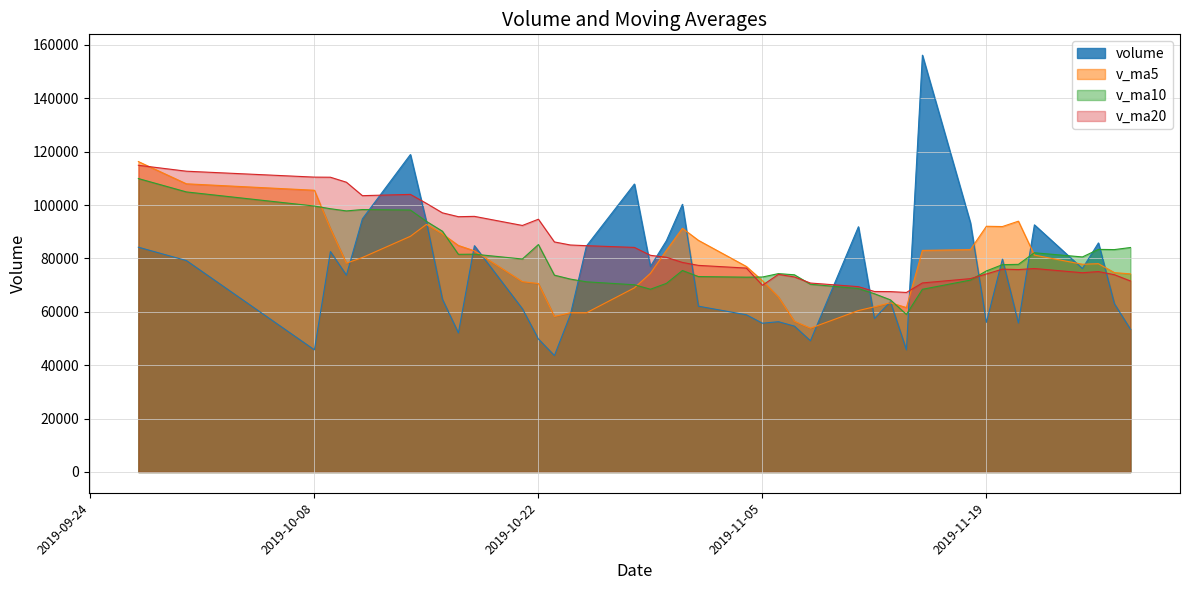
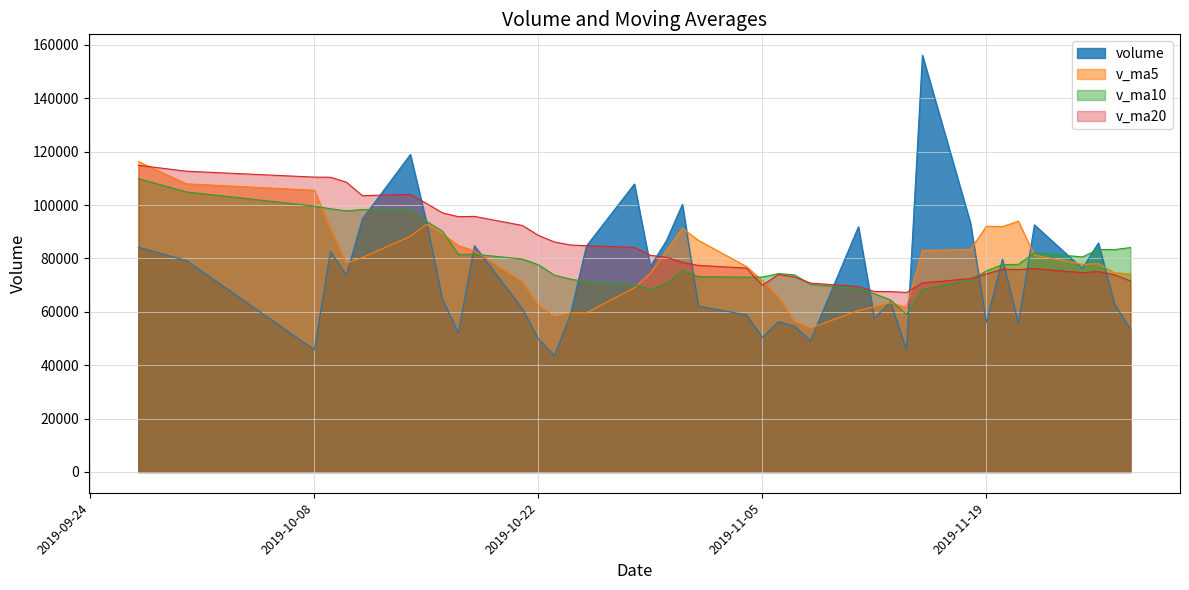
v_ma5, 2019-10-22: 71000 -> 63000
v_ma10, 2019-10-22: 85000 -> 78000
v_ma20, 2019-10-22: 95000 -> 89000
volume, 2019-11-05: 56000 -> 50000
